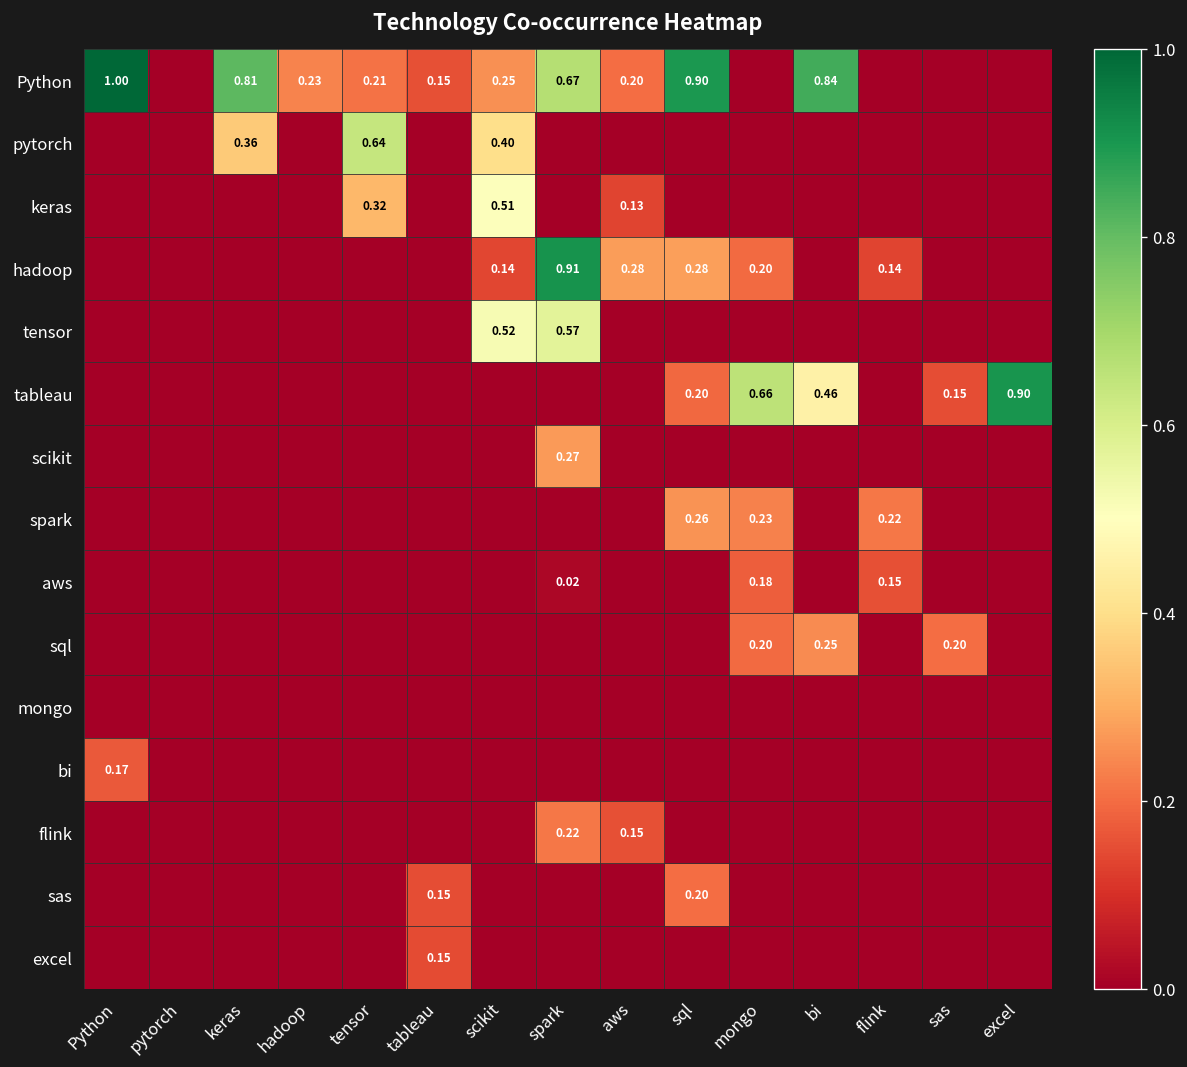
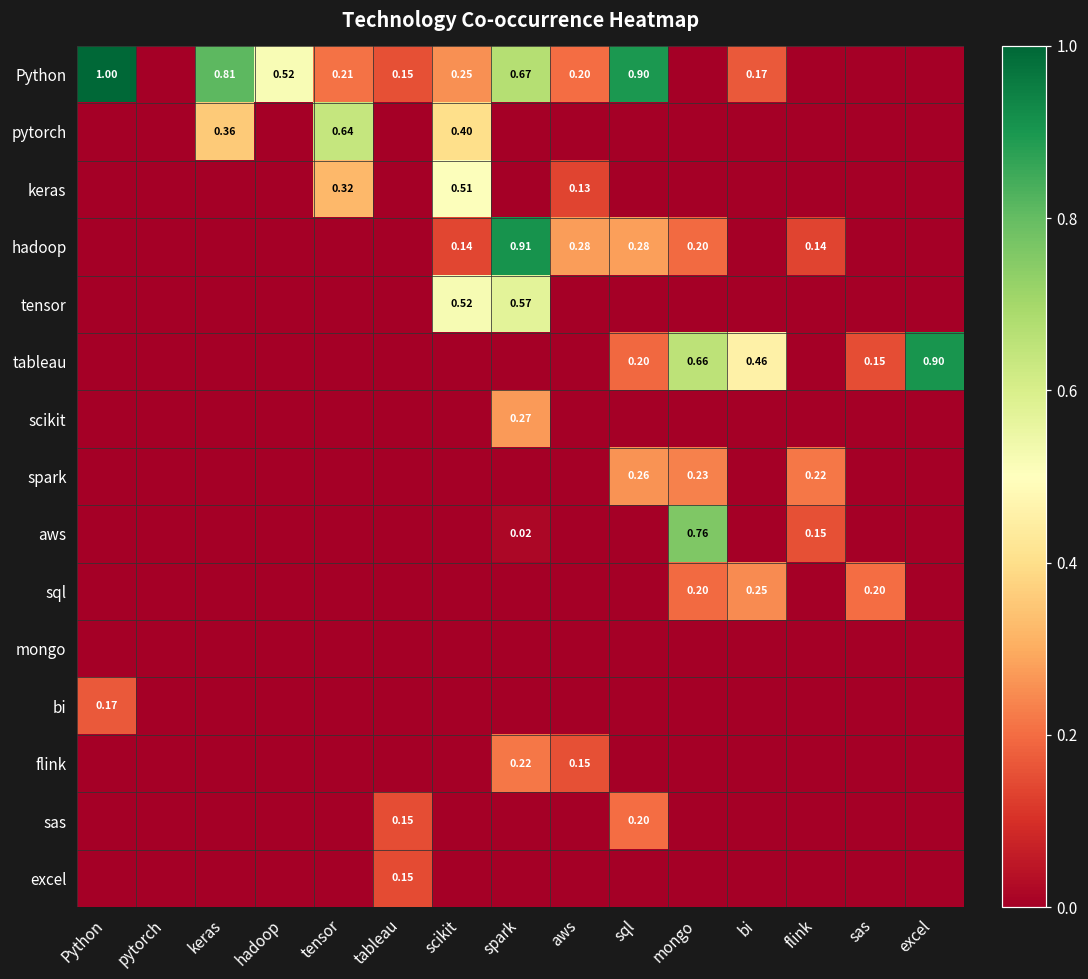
Python, hadoop: 0.23 -> 0.52
Python, bi: 0.84 -> 0.17
aws, mongo: 0.18 -> 0.76
